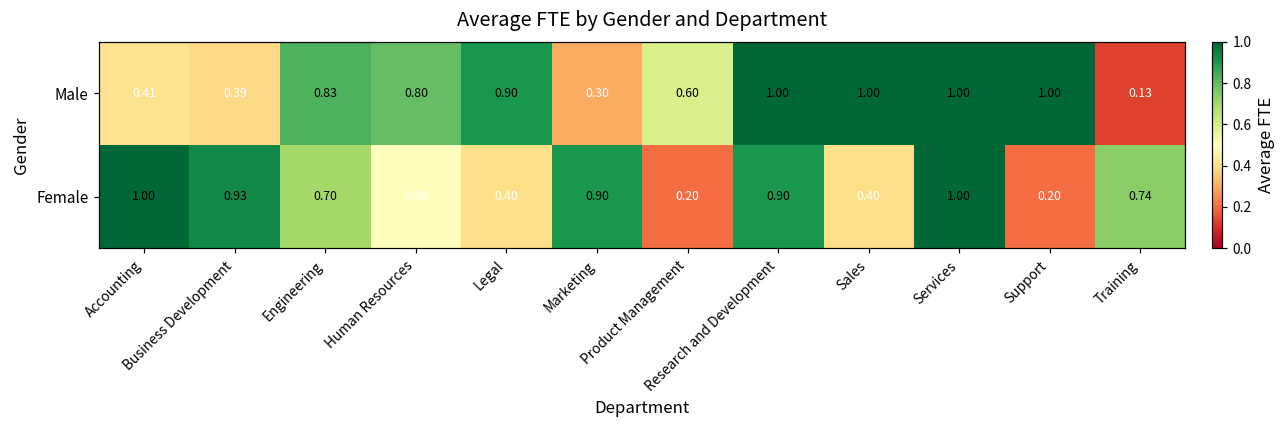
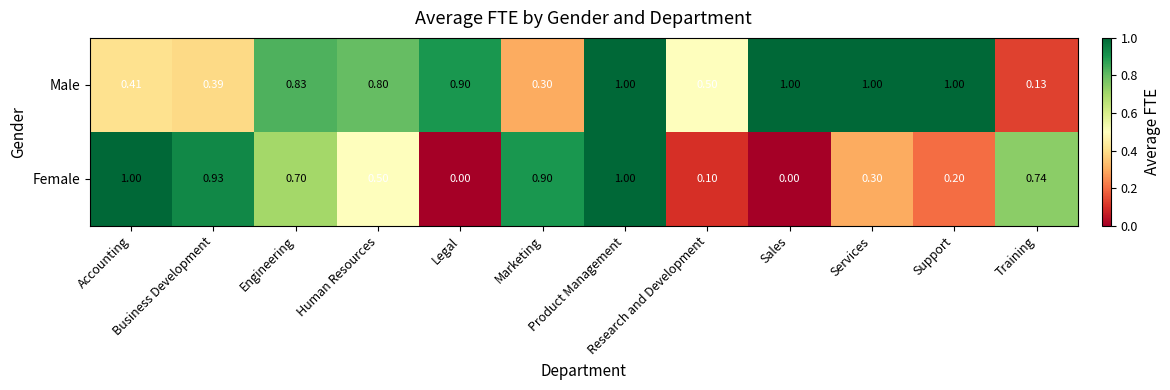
Male, Product Management: 0.60 -> 1.00
Male, Research and Development: 1.00 -> 0.50
Female, Legal: 0.40 -> 0.00
Female, Product Management: 0.20 -> 1.00
Female, Research and Development: 0.90 -> 0.10
Female, Sales: 0.40 -> 0.00
Female, Services: 1.00 -> 0.30
